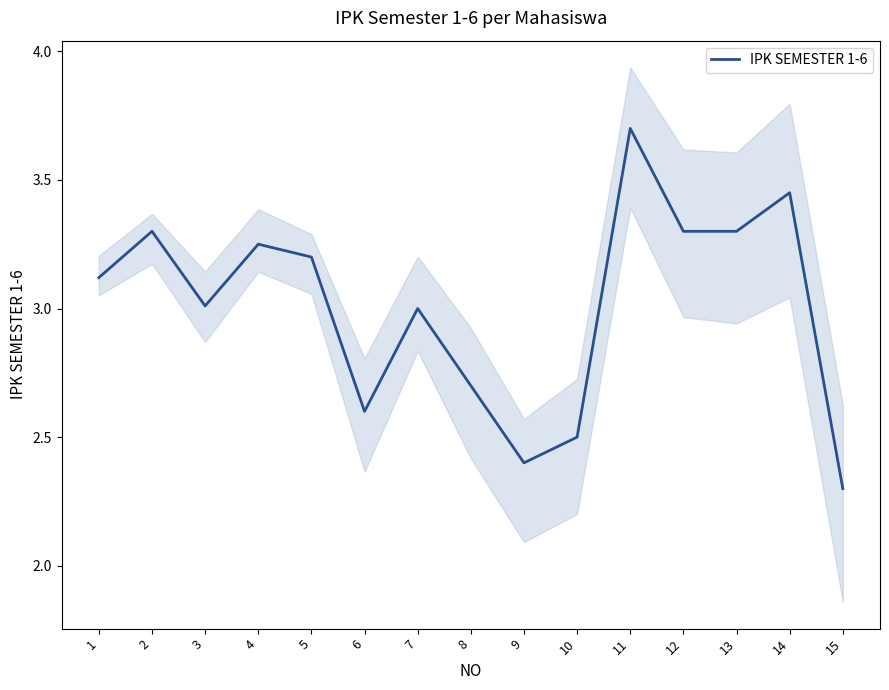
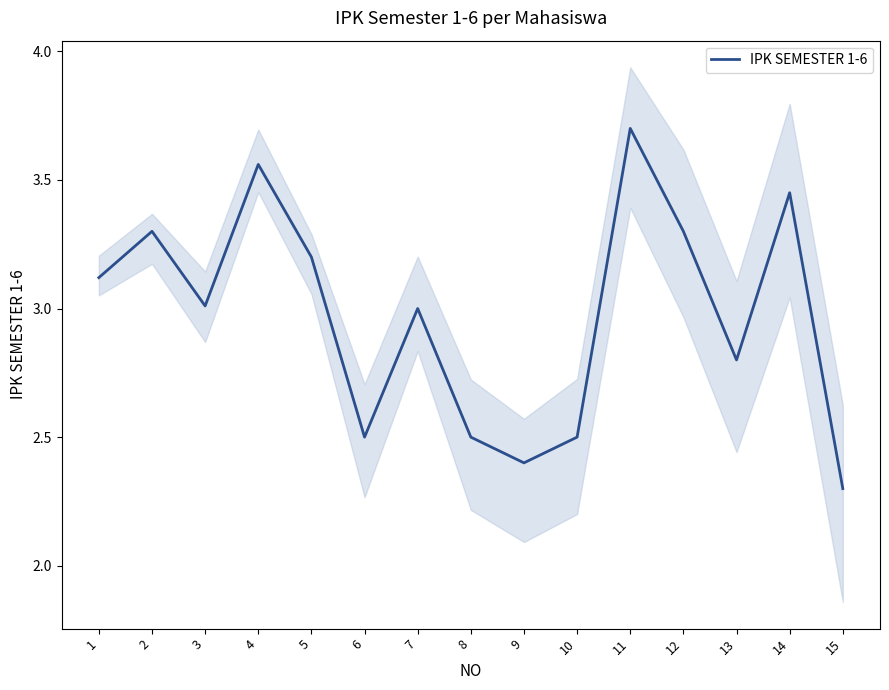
IPK SEMESTER 1-6, 4: 3.25 -> 3.56
IPK SEMESTER 1-6, 6: 2.6 -> 2.5
IPK SEMESTER 1-6, 8: 2.7 -> 2.5
IPK SEMESTER 1-6, 13: 3.3 -> 2.8
